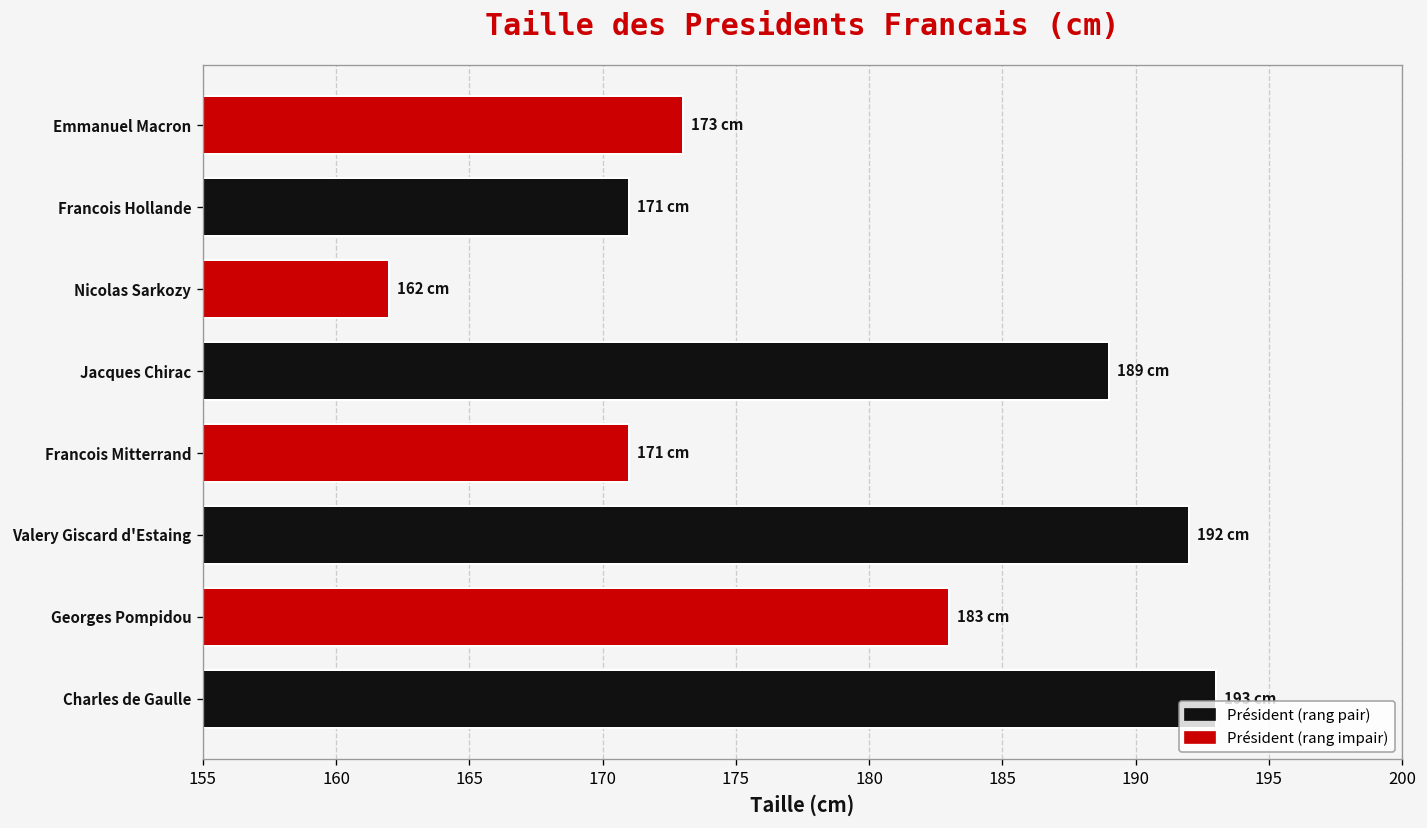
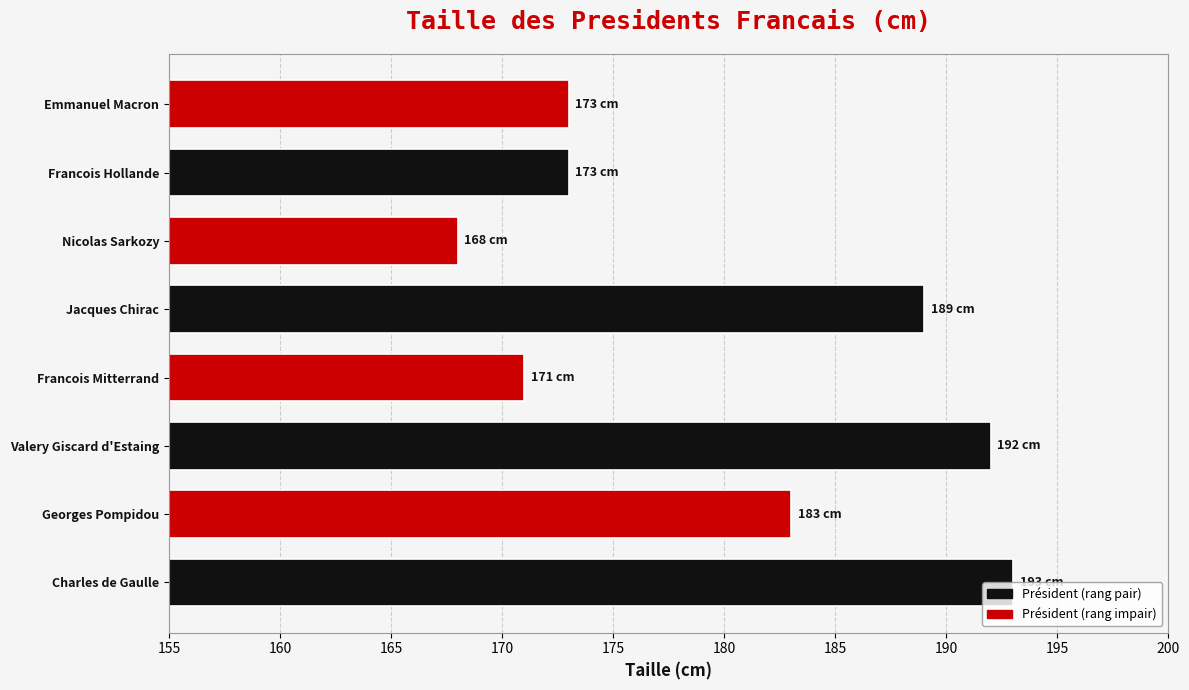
Francois Hollande: 171 -> 173
Nicolas Sarkozy: 162 -> 168
